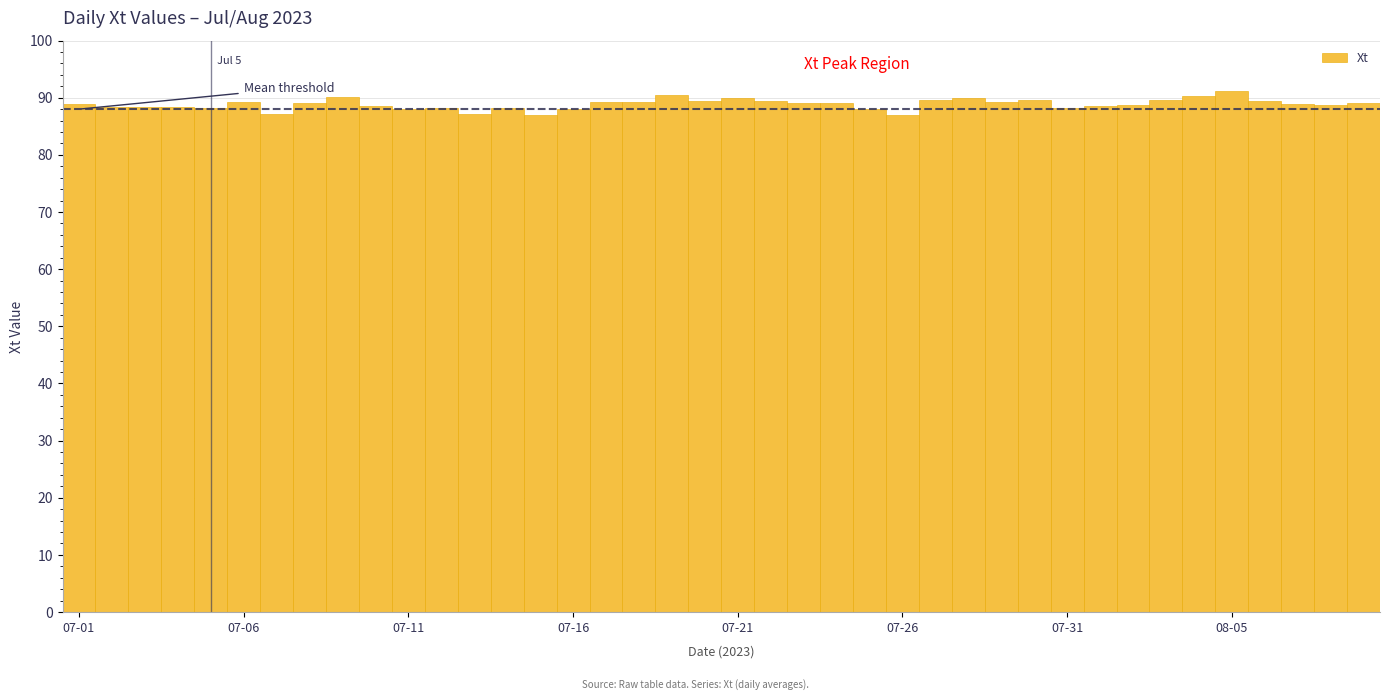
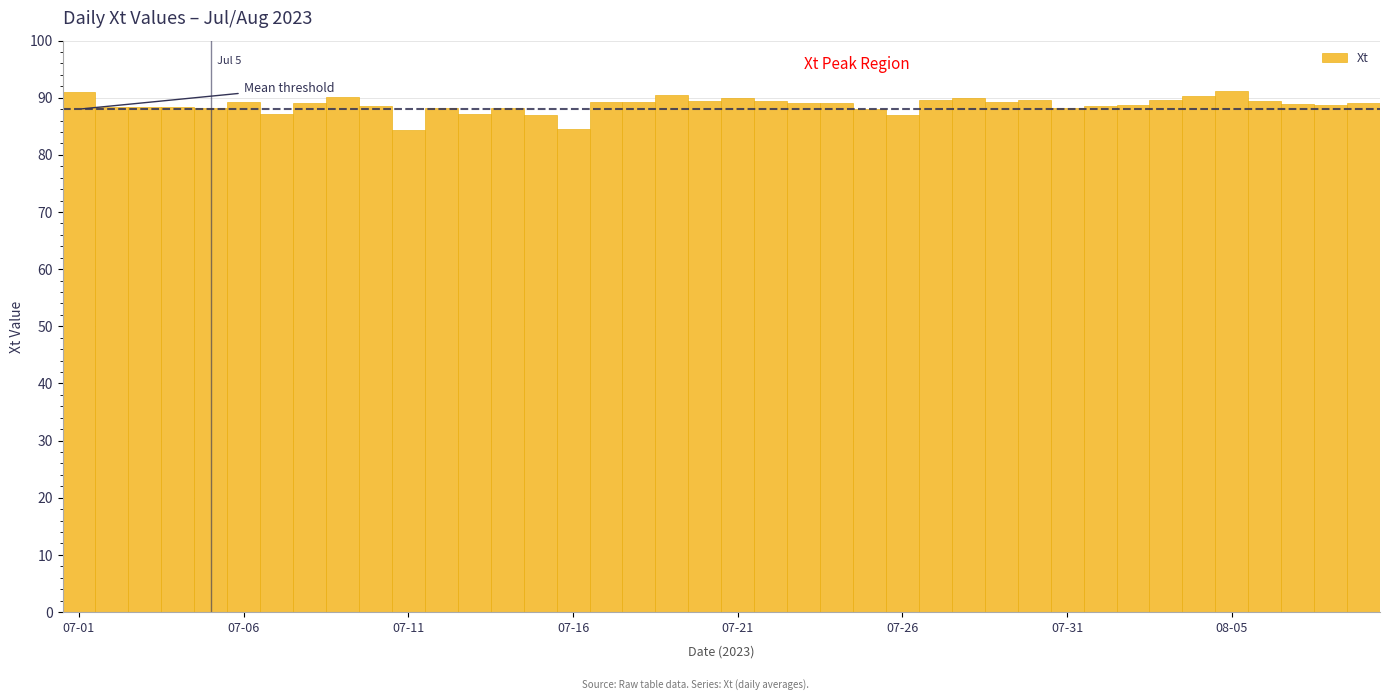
07-01: 89 -> 91
07-11: 88 -> 84
07-16: 88 -> 85
